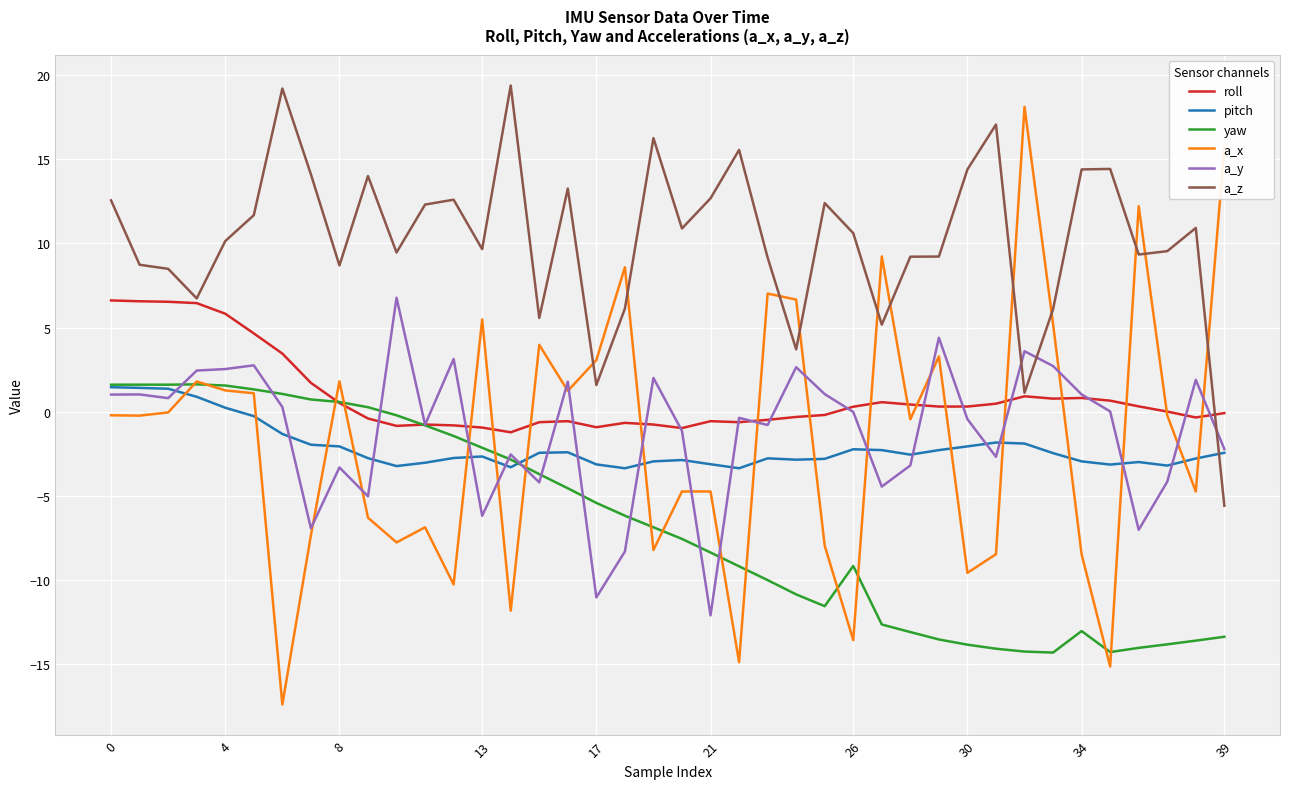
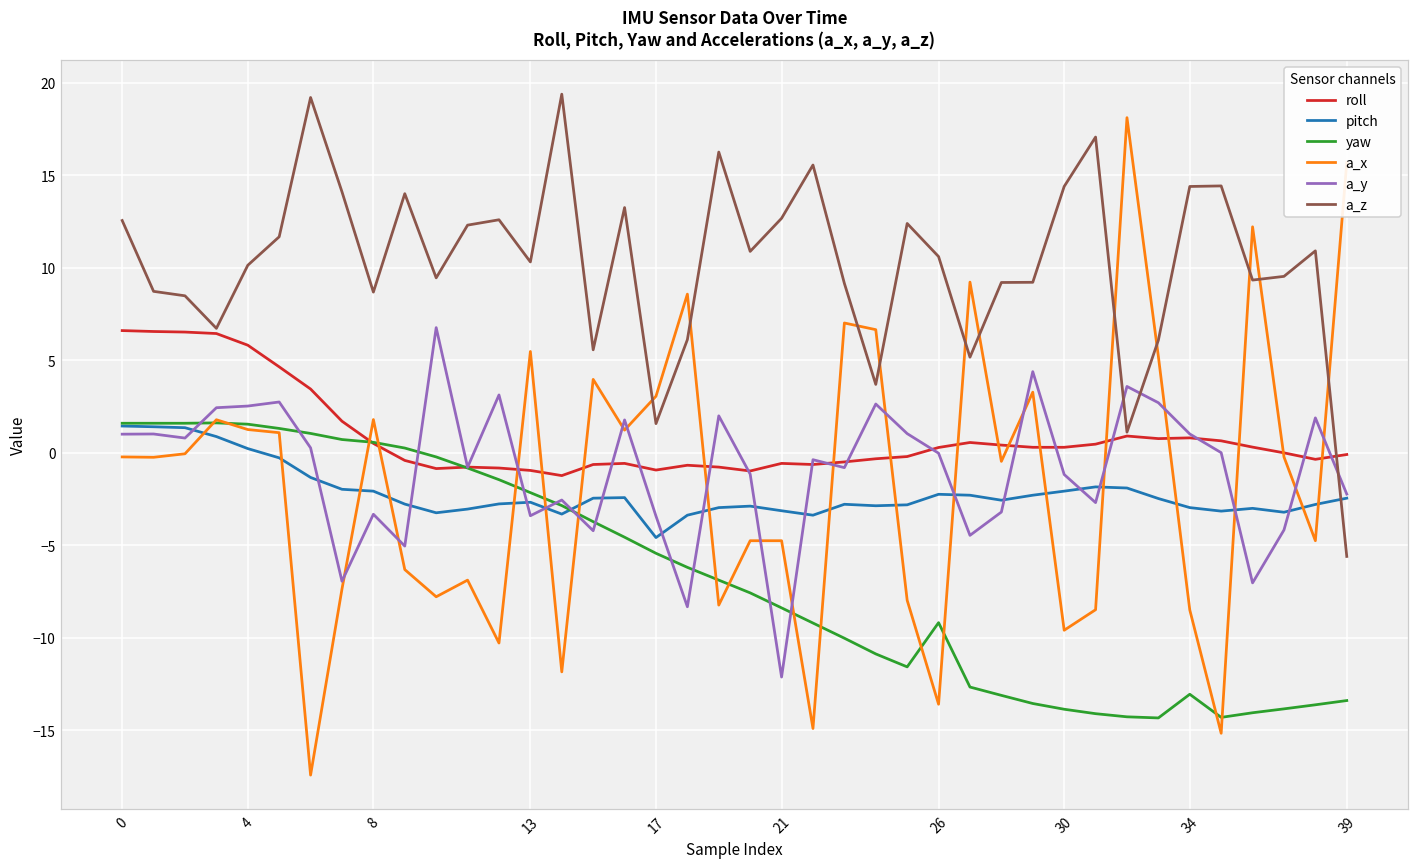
a_y, 13: -6.2 -> -3.4
a_z, 13: 9.7 -> 10.3
pitch, 17: -3.1 -> -4.6
a_y, 17: -11.1 -> -3.4
a_y, 30: -0.5 -> -1.2
